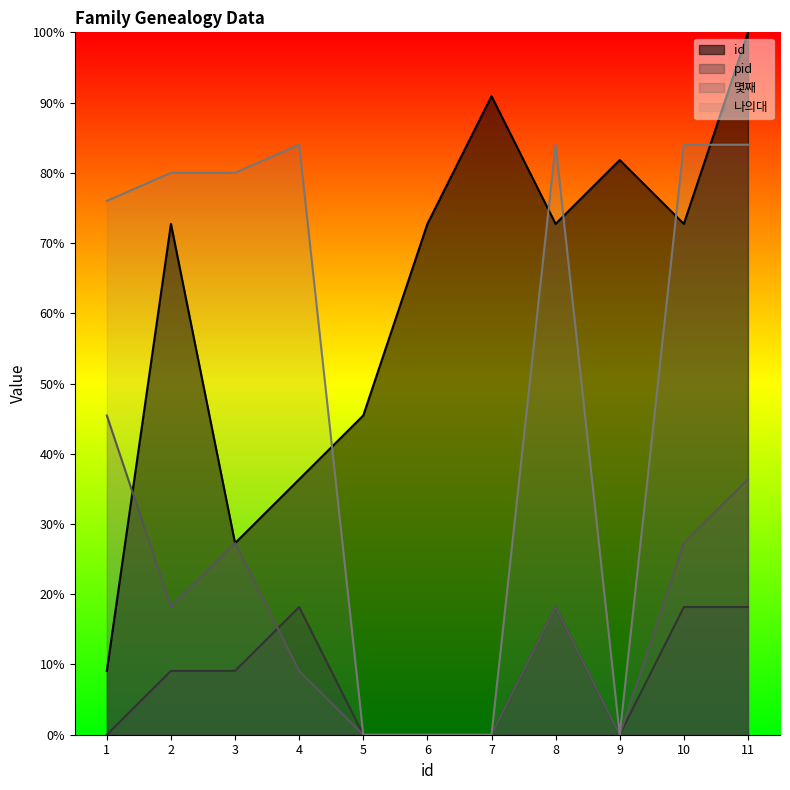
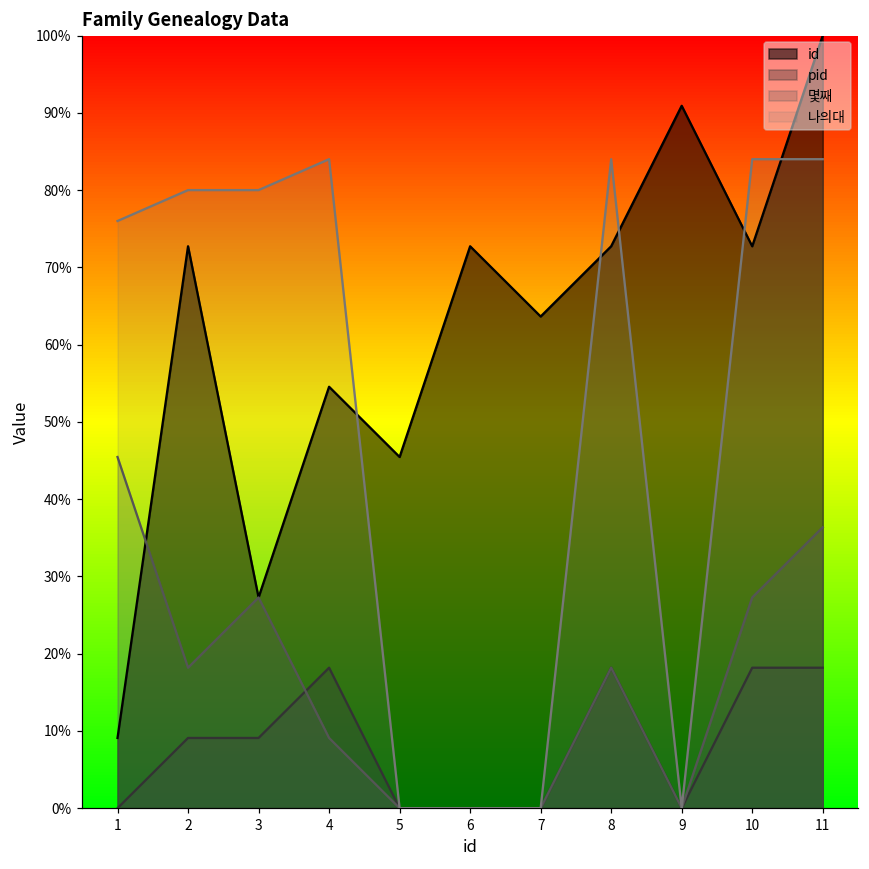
id, 4: 36% -> 55%
id, 7: 91% -> 64%
id, 9: 82% -> 91%
